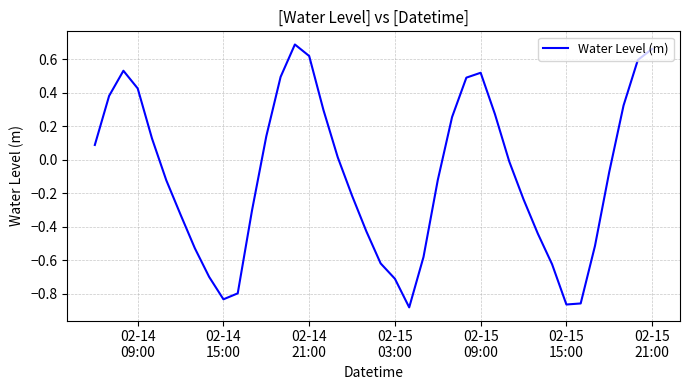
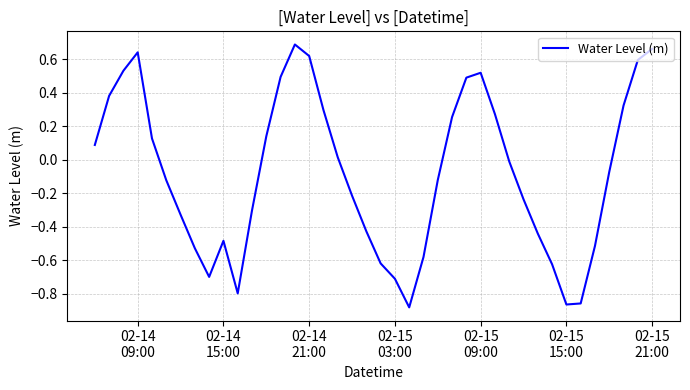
02-14 09:00: 0.43 -> 0.64
02-14 15:00: -0.83 -> -0.48
